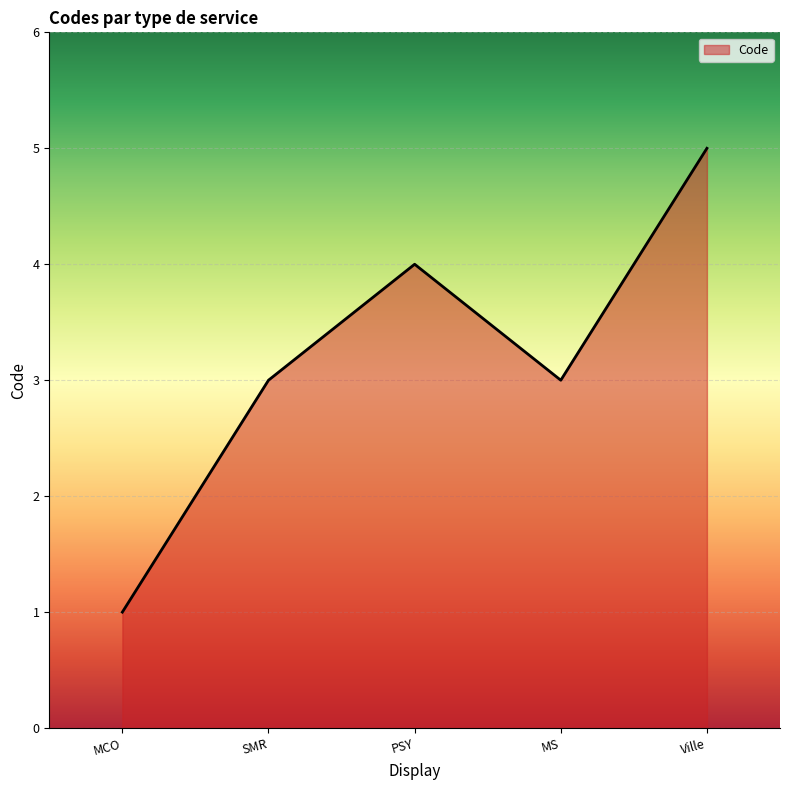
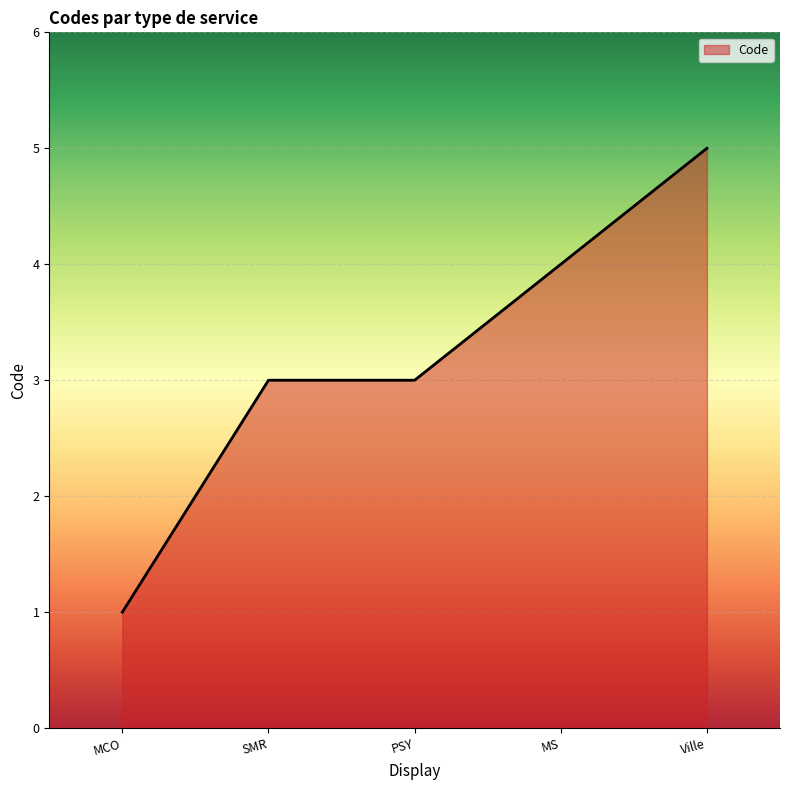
PSY: 4 -> 3
MS: 3 -> 4
